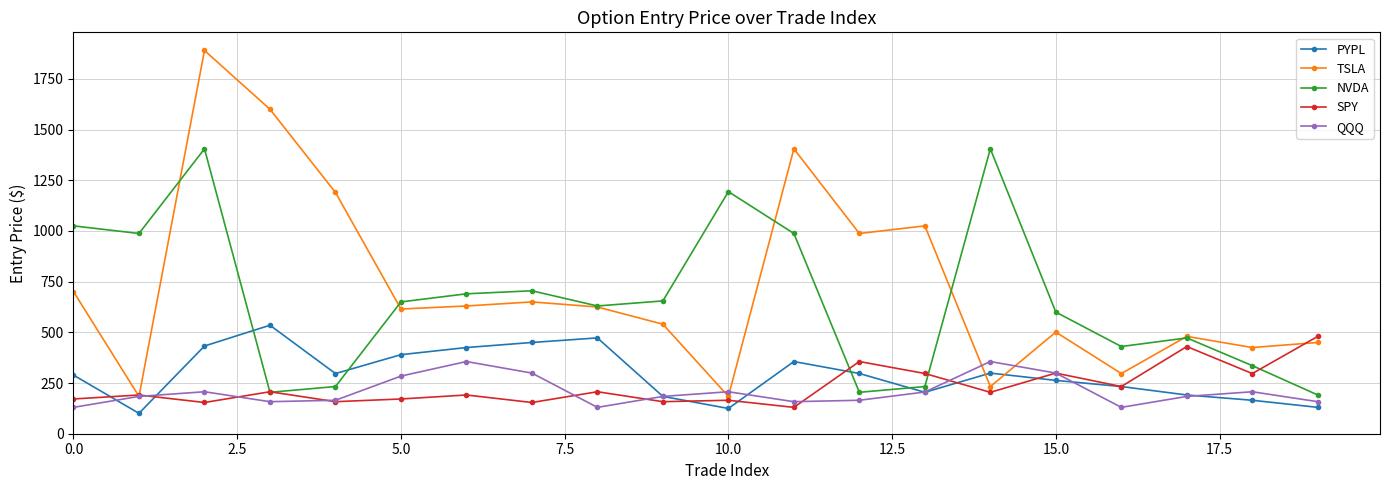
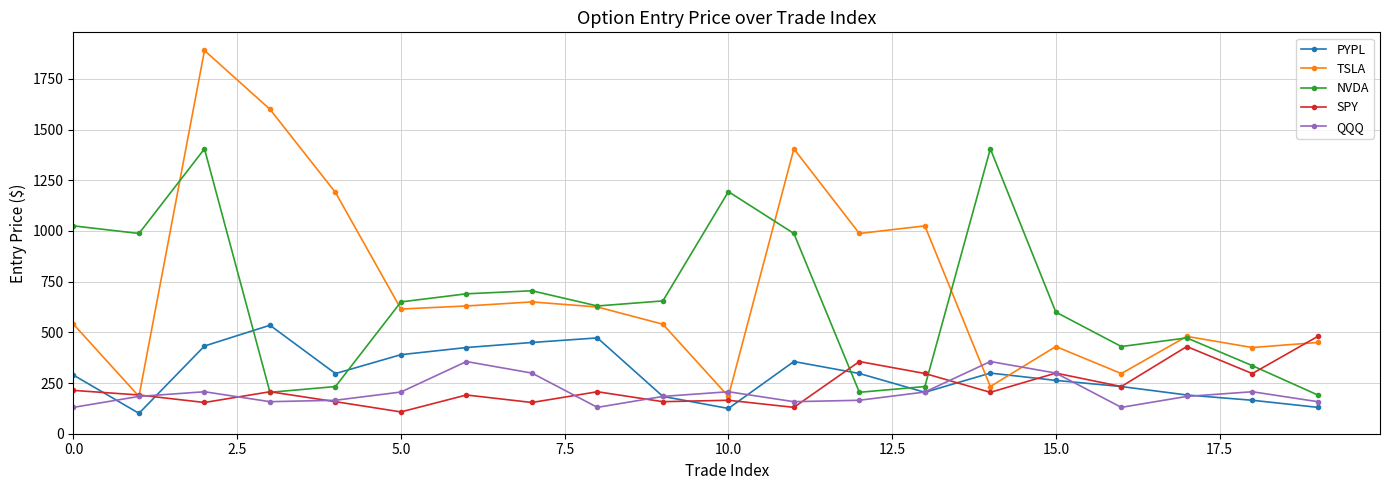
TSLA, 0.0: 700 -> 540
SPY, 0.0: 170 -> 210
SPY, 5.0: 170 -> 110
QQQ, 5.0: 280 -> 210
TSLA, 15.0: 500 -> 430
